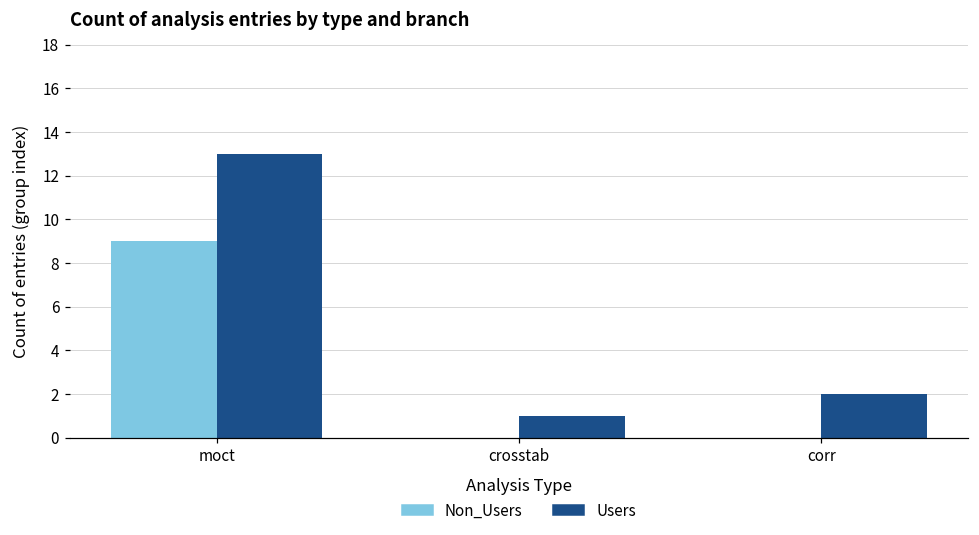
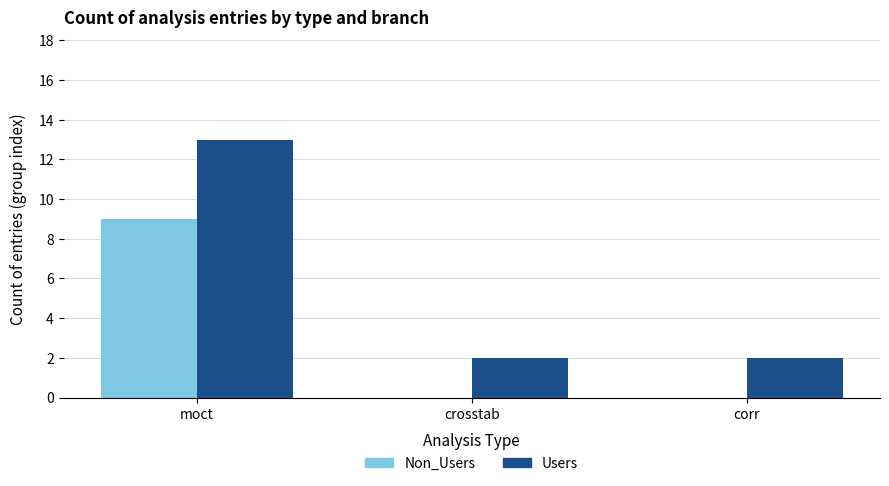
Users, crosstab: 1 -> 2
